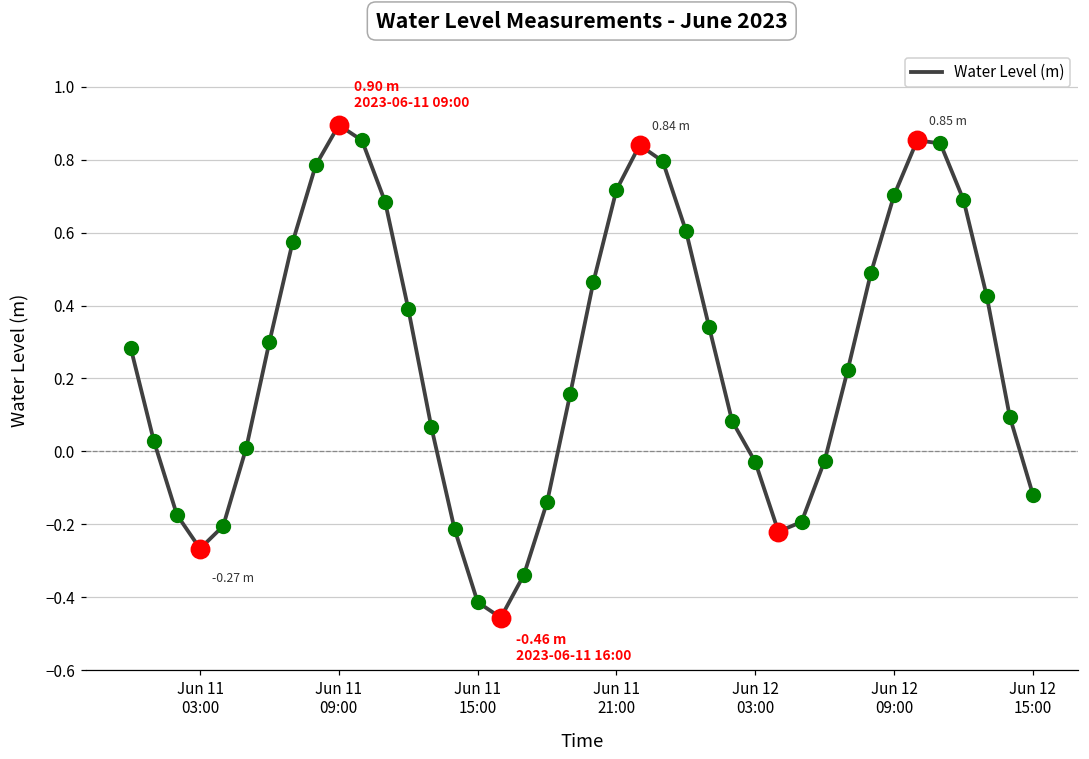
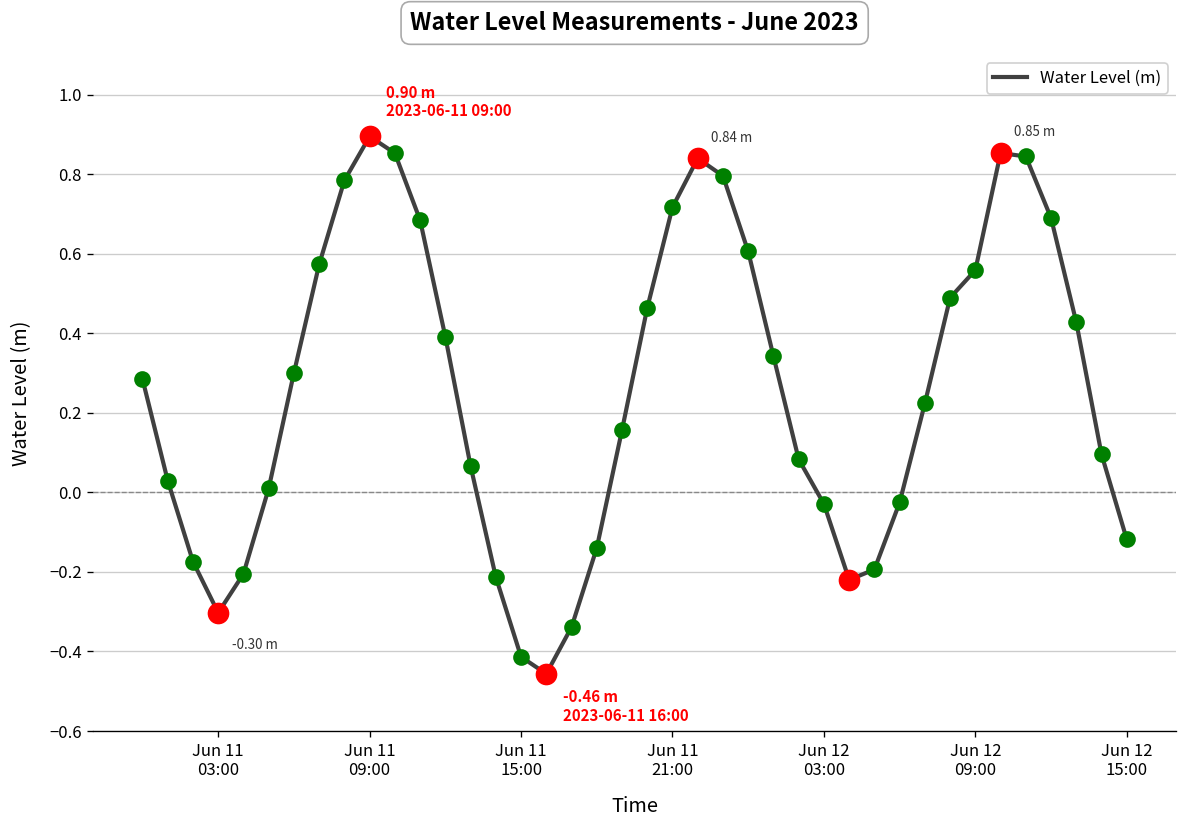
Water Level (m), Jun 11 03:00: -0.27 -> -0.30
Water Level (m), Jun 12 09:00: 0.70 -> 0.56
